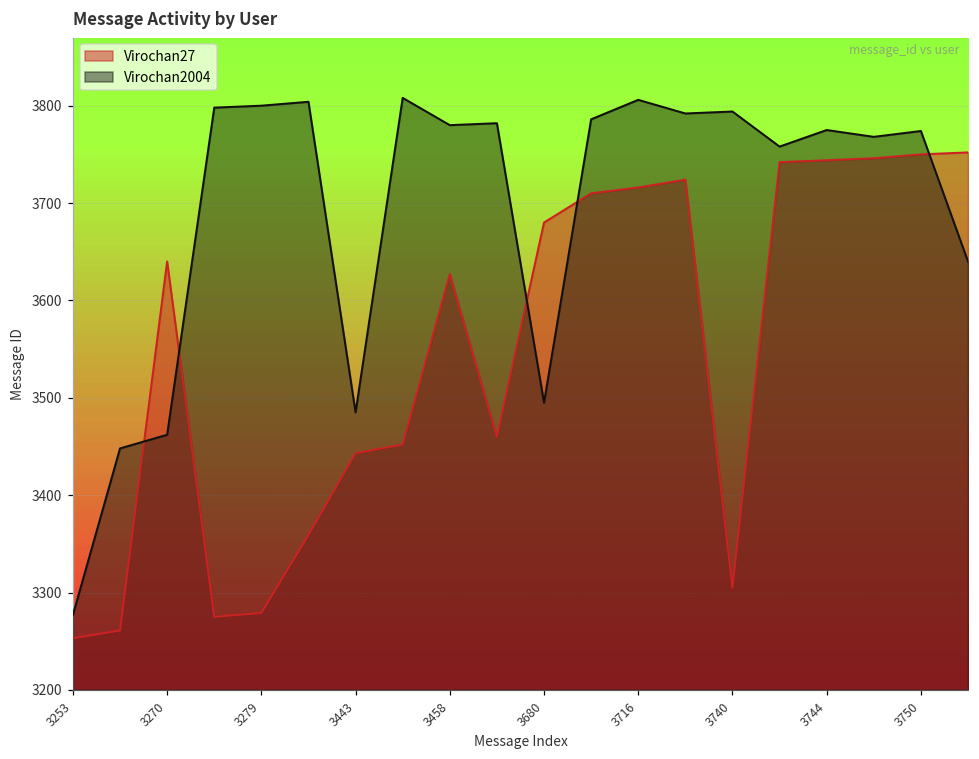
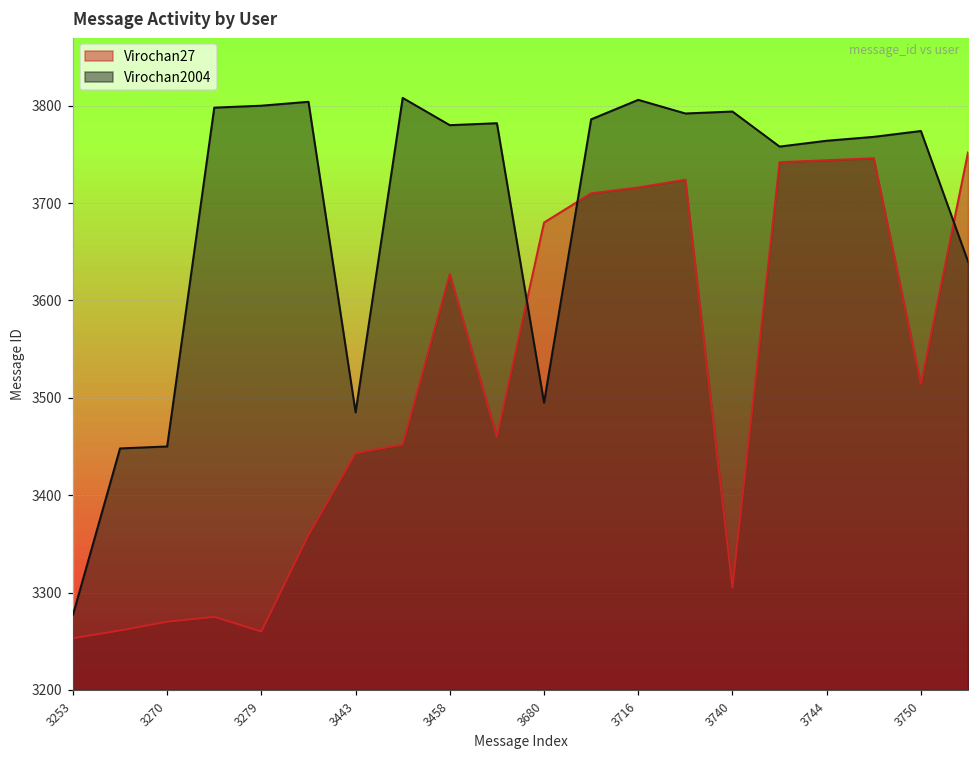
Virochan27, 3270: 3640 -> 3270
Virochan2004, 3270: 3460 -> 3450
Virochan27, 3279: 3280 -> 3260
Virochan2004, 3744: 3780 -> 3760
Virochan27, 3750: 3750 -> 3510
